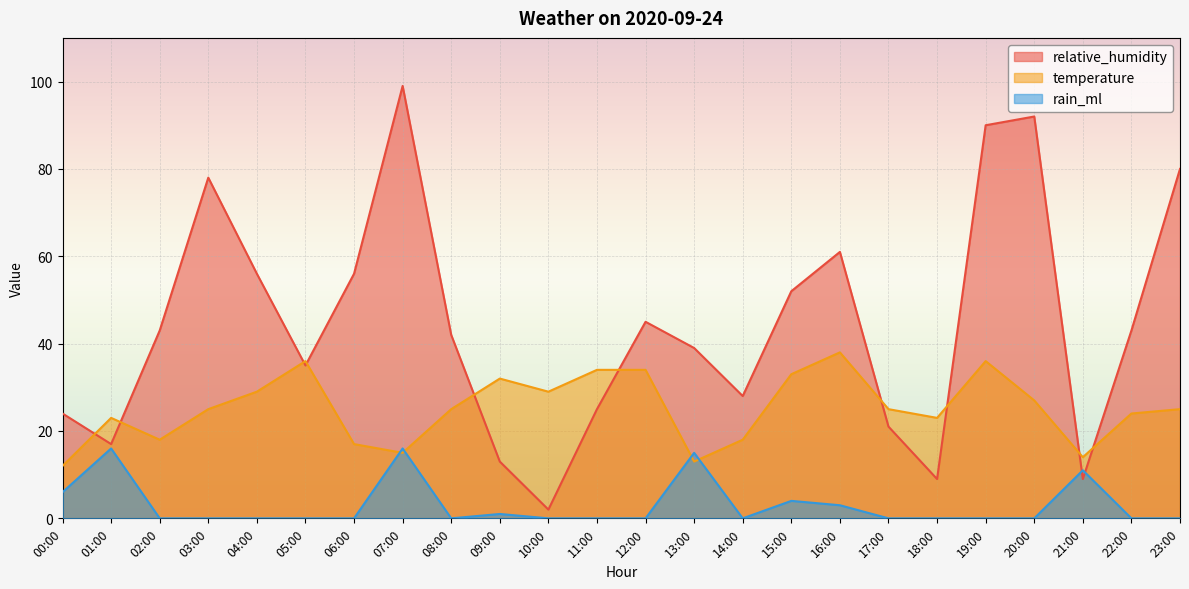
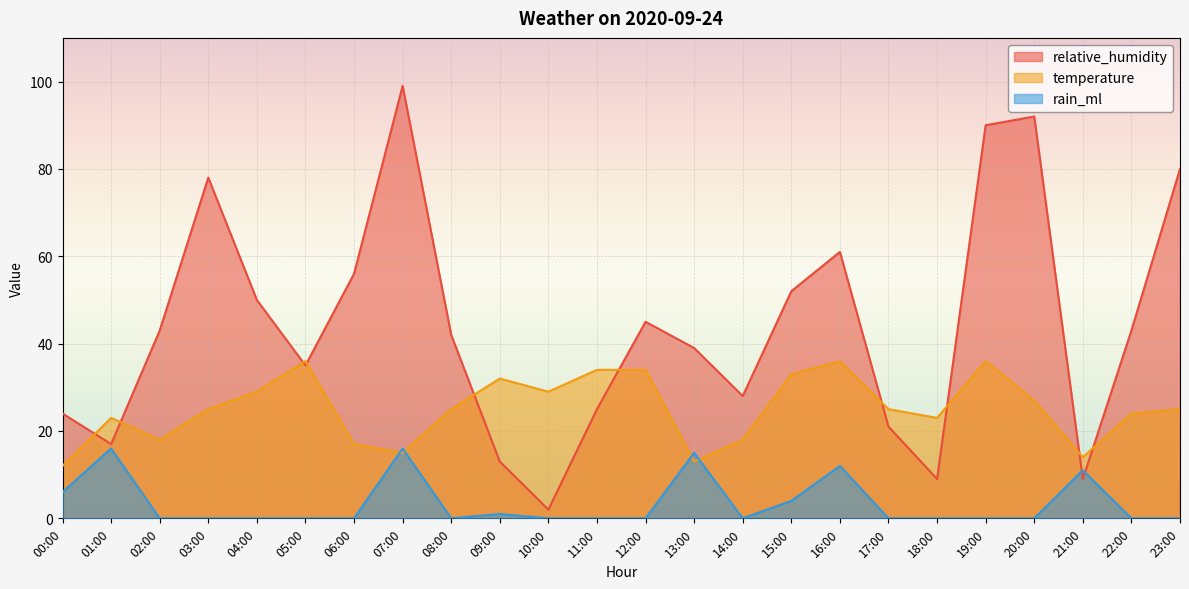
relative_humidity, 04:00: 56 -> 50
temperature, 16:00: 38 -> 36
rain_ml, 16:00: 3 -> 12
